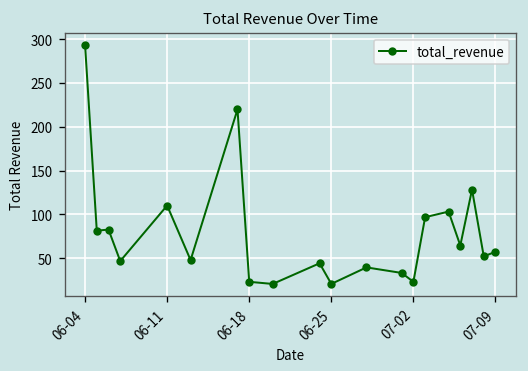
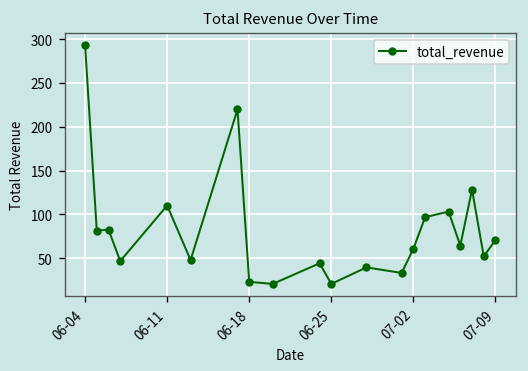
07-02: 20 -> 60
07-09: 60 -> 70
